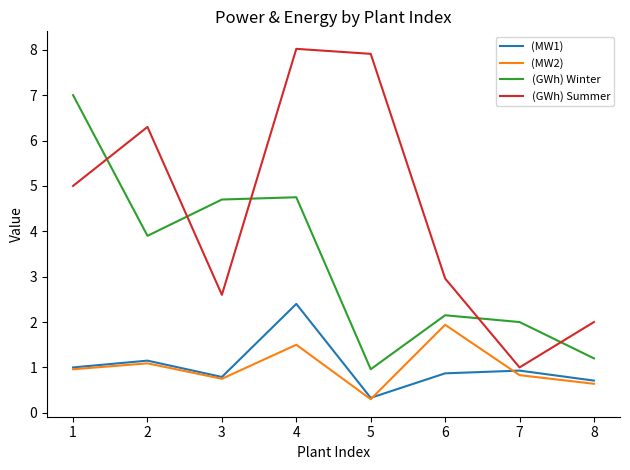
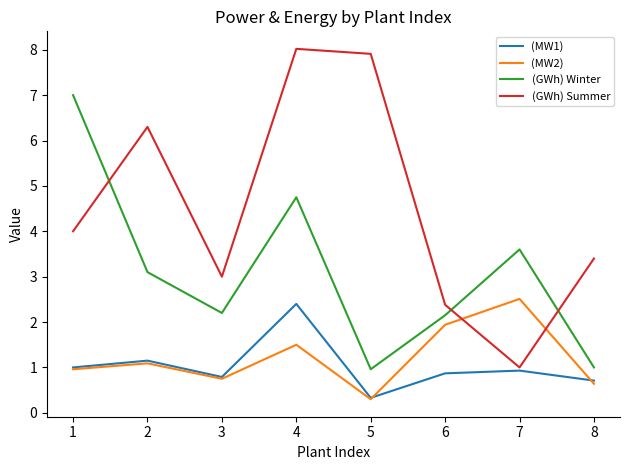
(GWh) Summer, 1: 5 -> 4
(GWh) Winter, 2: 3.9 -> 3.1
(GWh) Winter, 3: 4.7 -> 2.2
(GWh) Summer, 3: 2.6 -> 3.0
(GWh) Summer, 6: 3.0 -> 2.4
(MW2), 7: 0.8 -> 2.5
(GWh) Winter, 7: 2.0 -> 3.6
(GWh) Winter, 8: 1.2 -> 1.0
(GWh) Summer, 8: 2.0 -> 3.4
